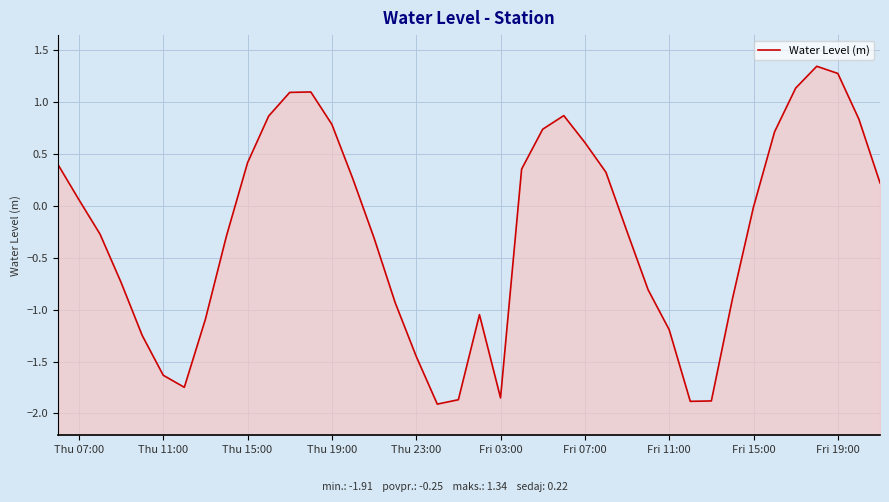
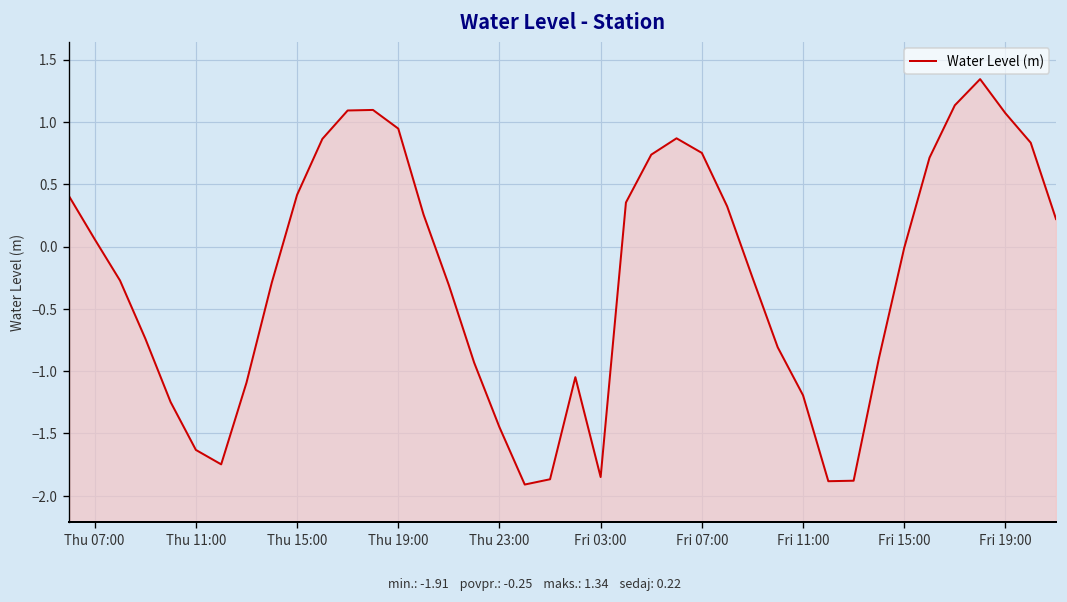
Thu 19:00: 0.78 -> 0.95
Fri 07:00: 0.61 -> 0.75
Fri 19:00: 1.27 -> 1.07
